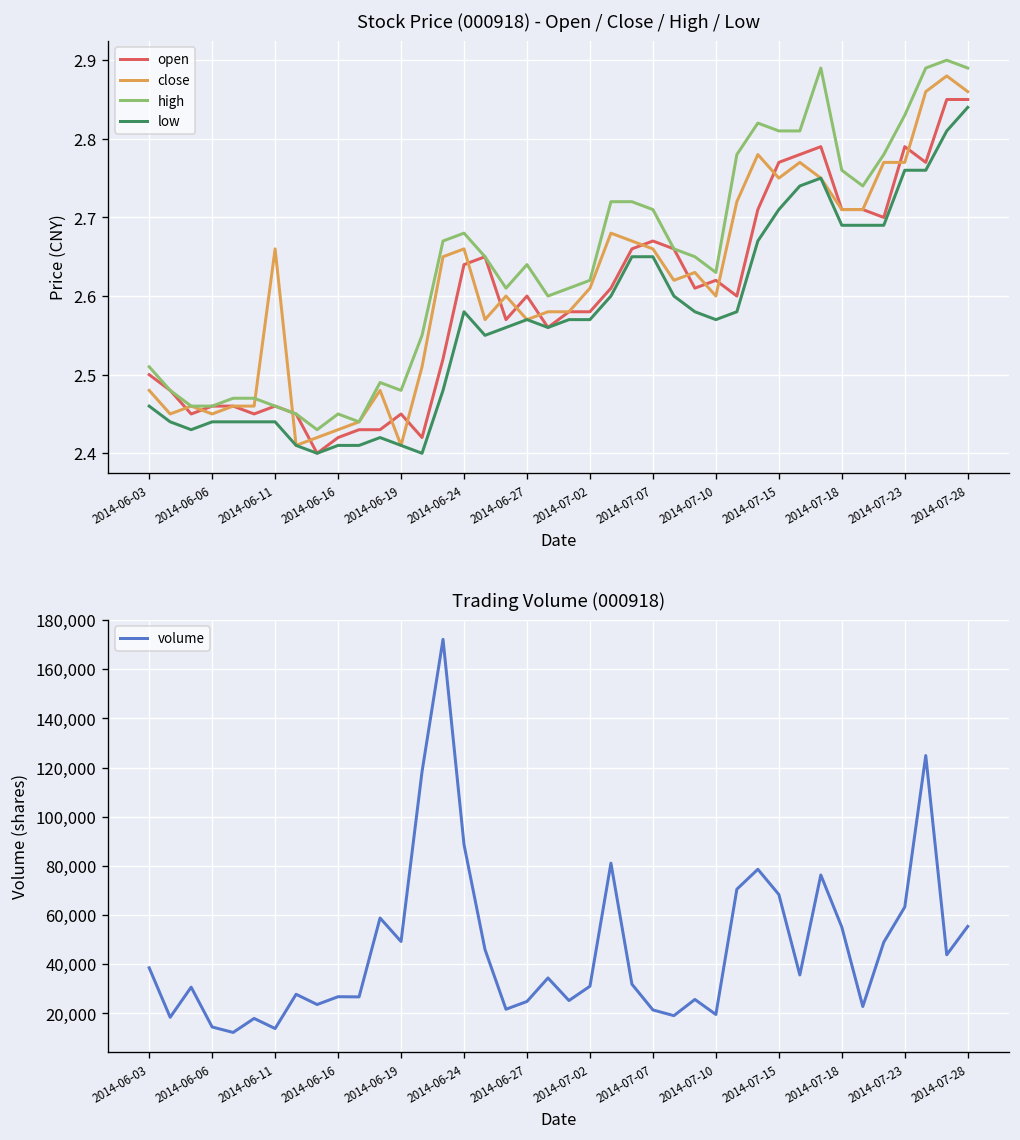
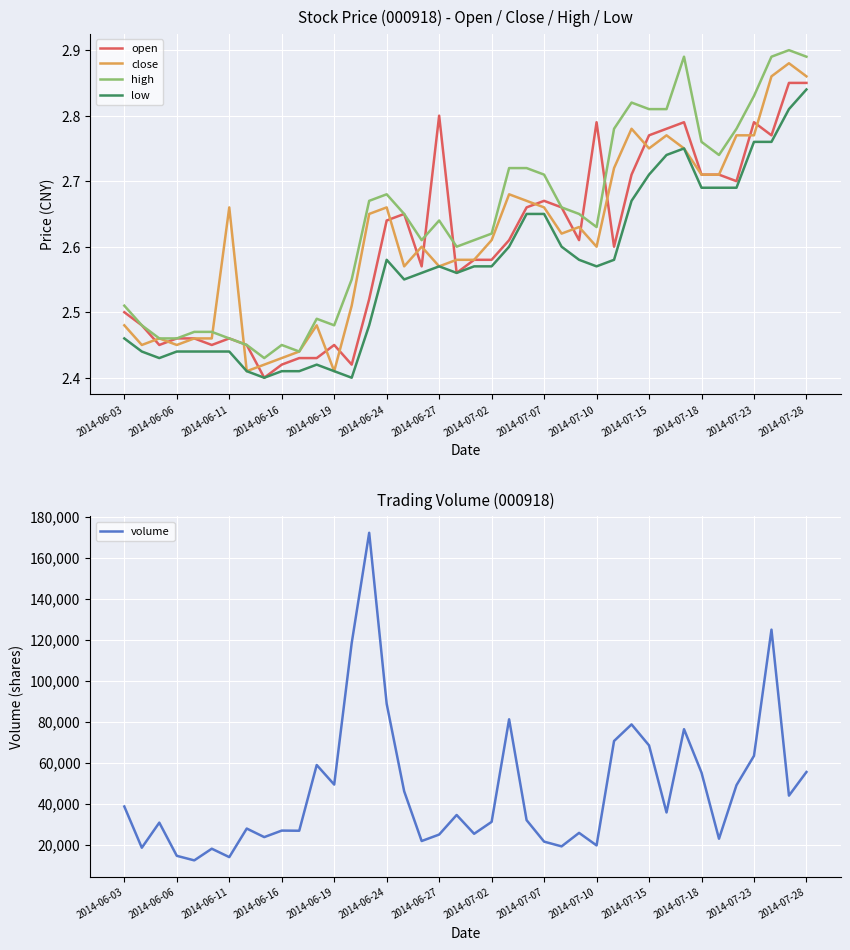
Stock Price (000918) - Open / Close / High / Low, open, 2014-06-27: 2.6 -> 2.8
Stock Price (000918) - Open / Close / High / Low, open, 2014-07-10: 2.62 -> 2.79
